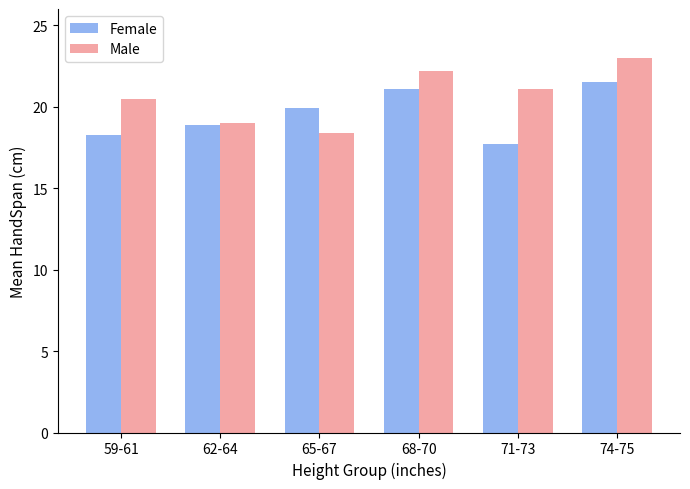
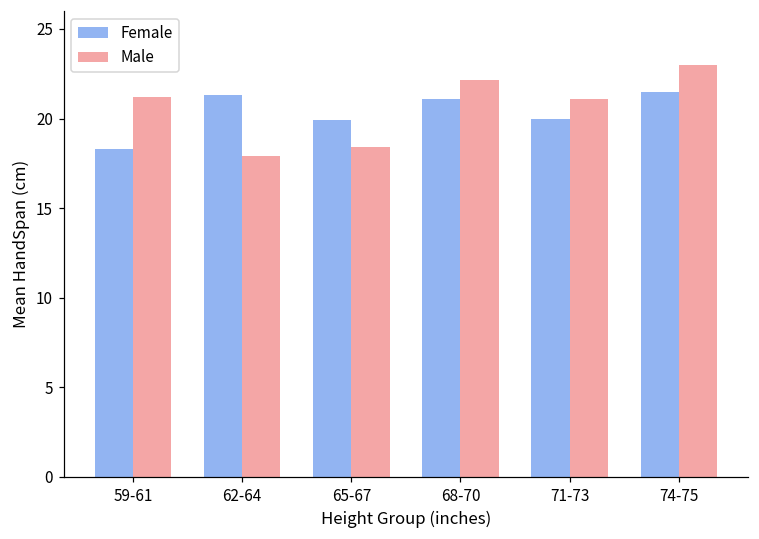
Male, 59-61: 20.5 -> 21.2
Female, 62-64: 18.9 -> 21.3
Male, 62-64: 19.0 -> 17.9
Female, 71-73: 17.7 -> 20.0
